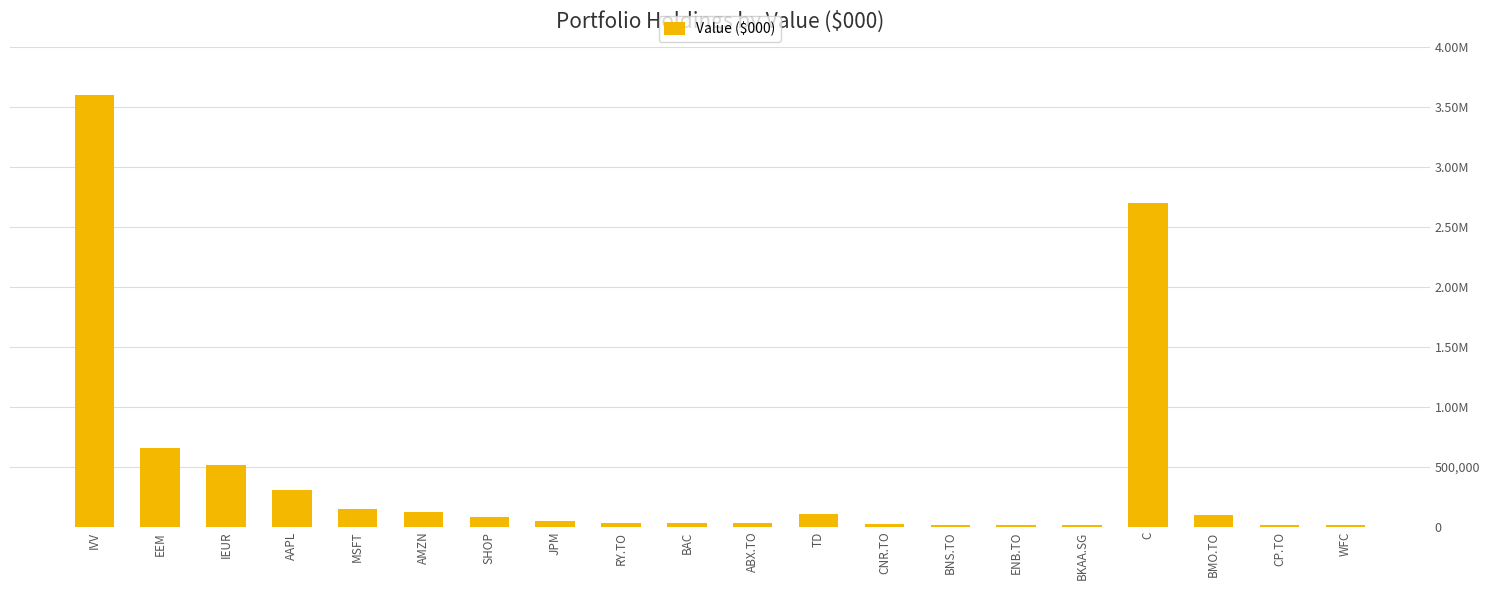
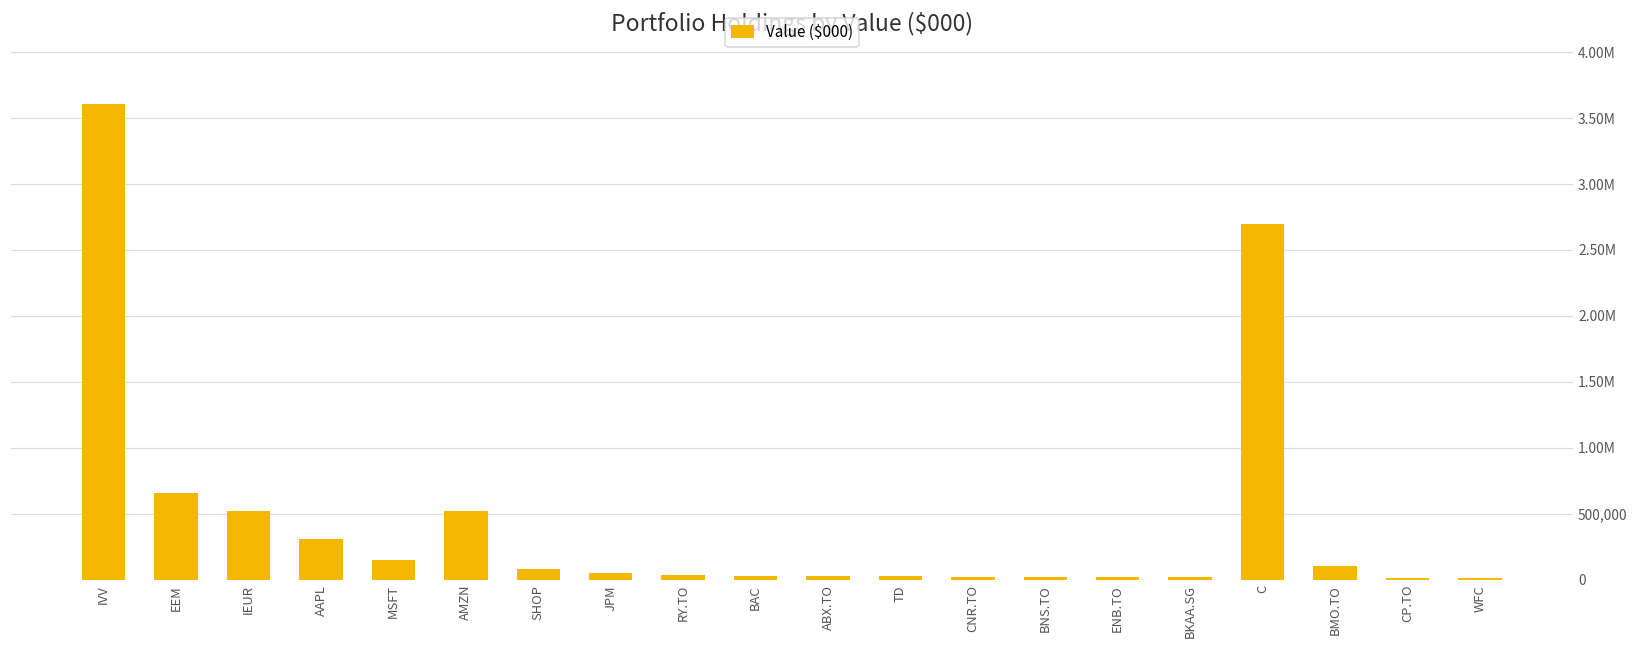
AMZN: 120,000 -> 520,000
TD: 100,000 -> 30,000
